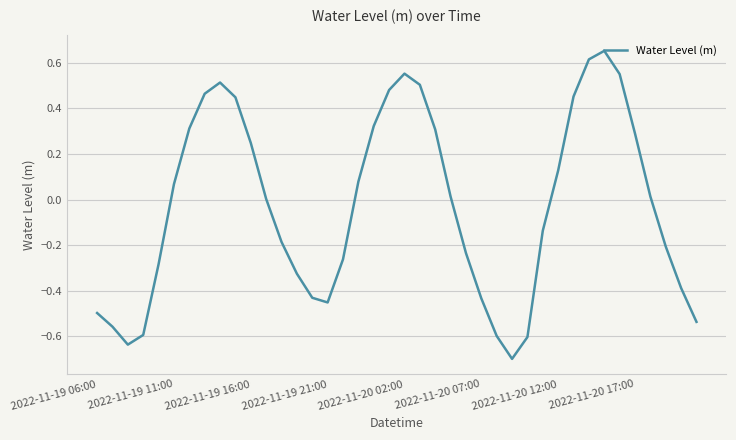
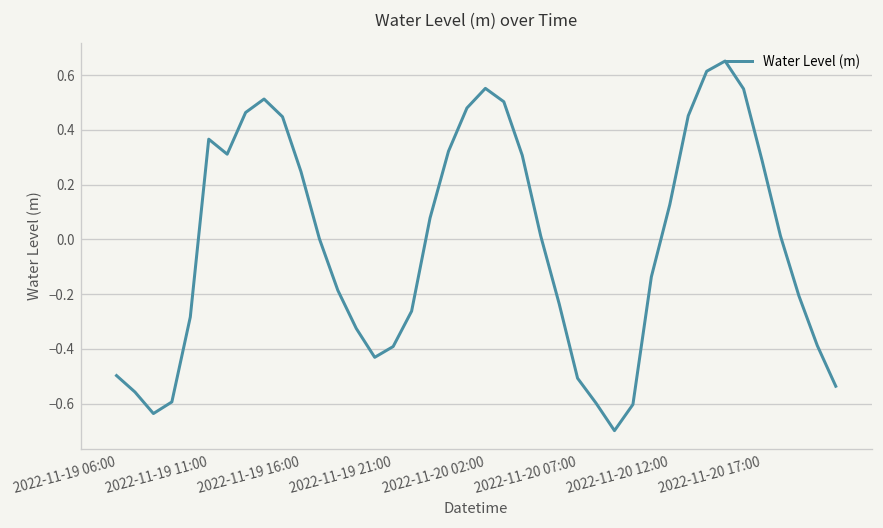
2022-11-19 11:00: 0.07 -> 0.37
2022-11-19 21:00: -0.45 -> -0.39
2022-11-20 07:00: -0.43 -> -0.51
